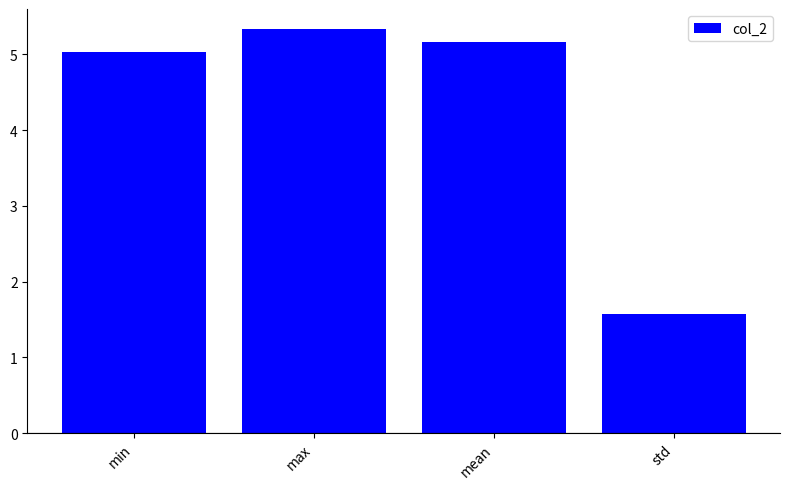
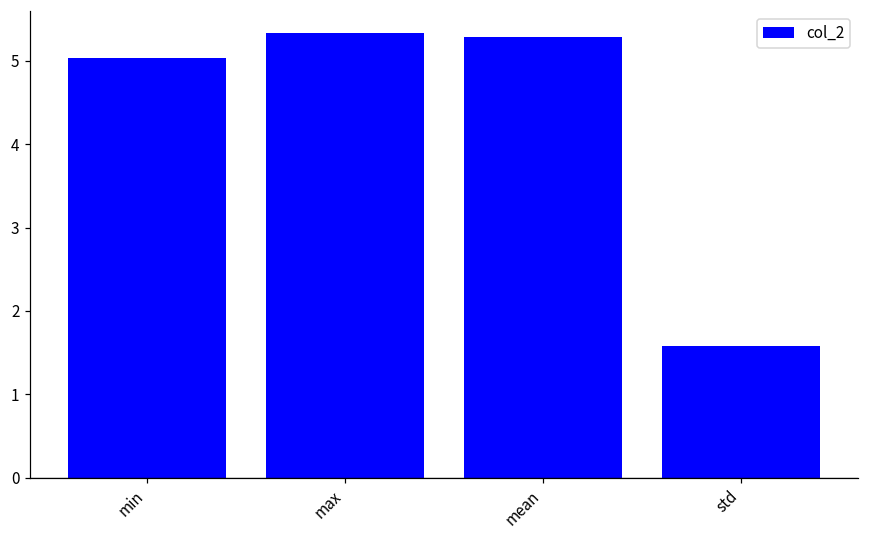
mean: 5.2 -> 5.3
